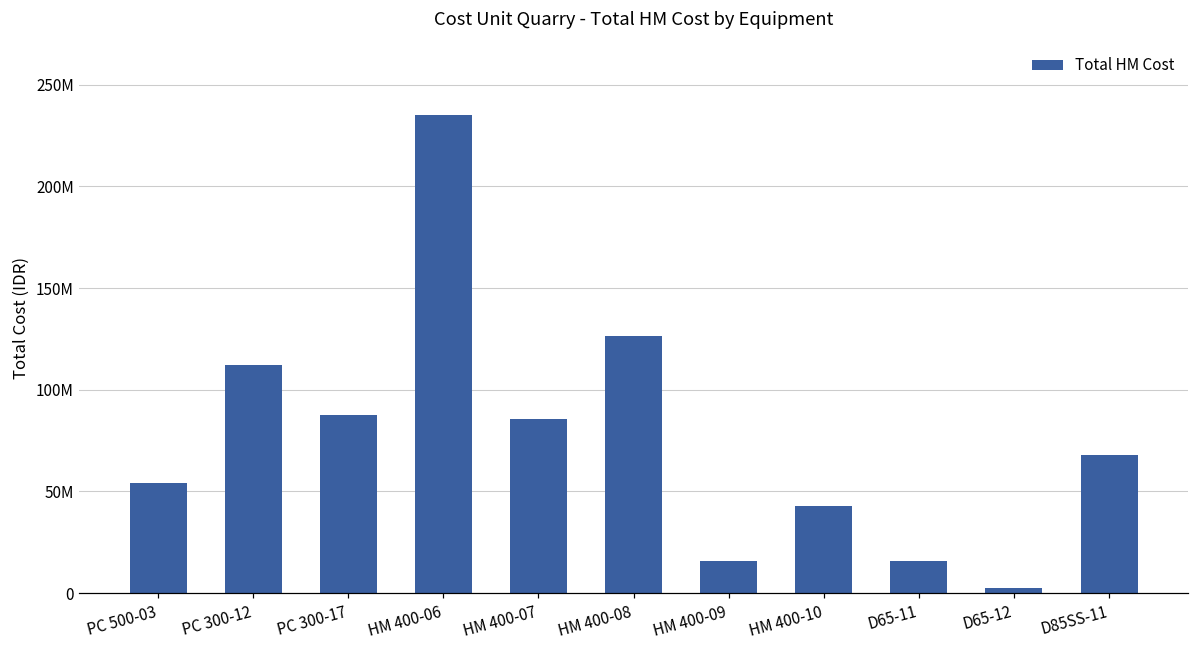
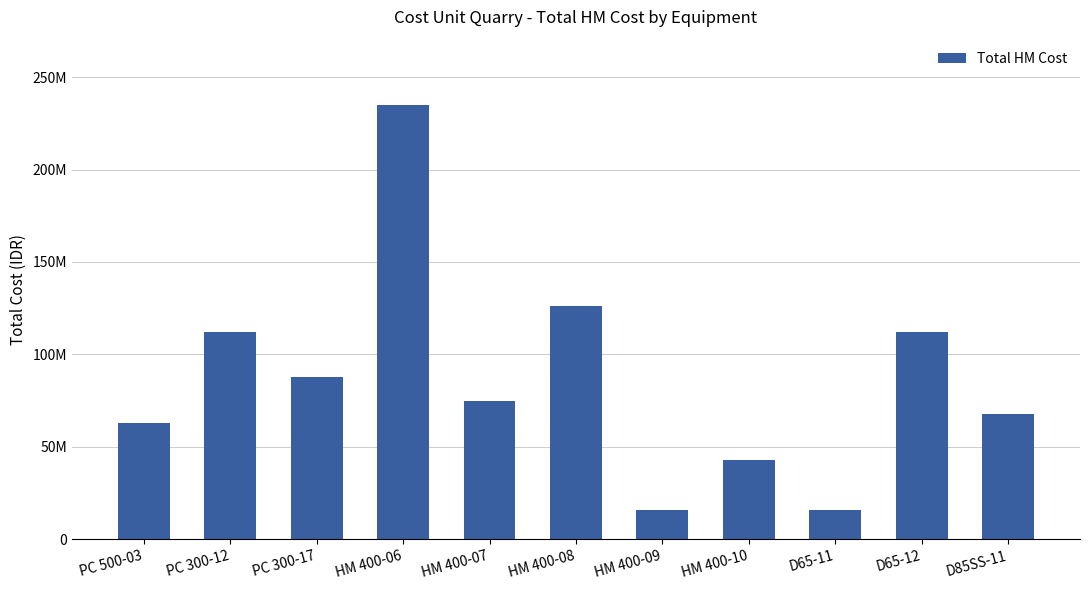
PC 500-03: 54000000 -> 63000000
HM 400-07: 85000000 -> 75000000
D65-12: 3000000 -> 112000000
